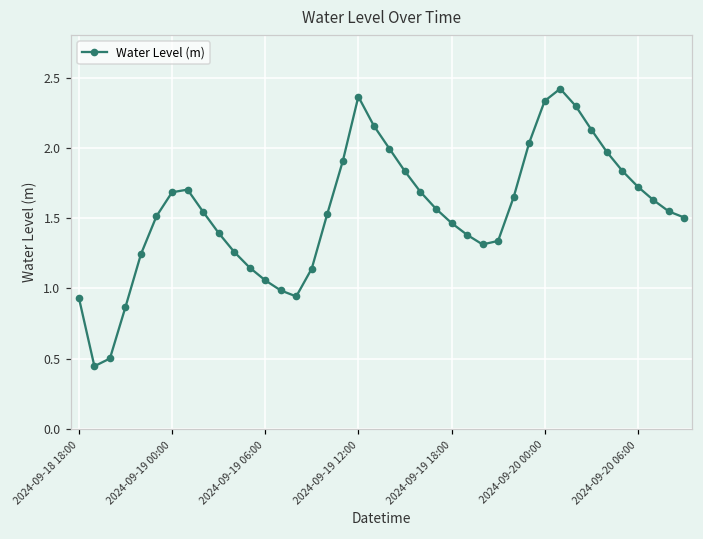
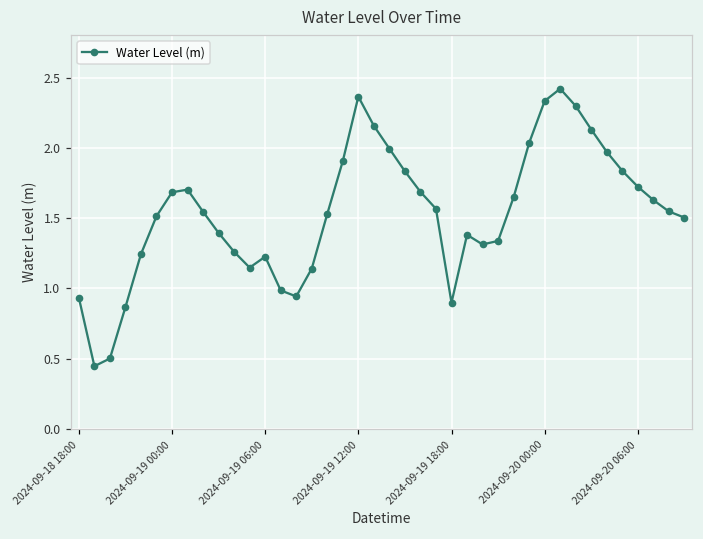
2024-09-19 06:00: 1.06 -> 1.23
2024-09-19 18:00: 1.47 -> 0.90
